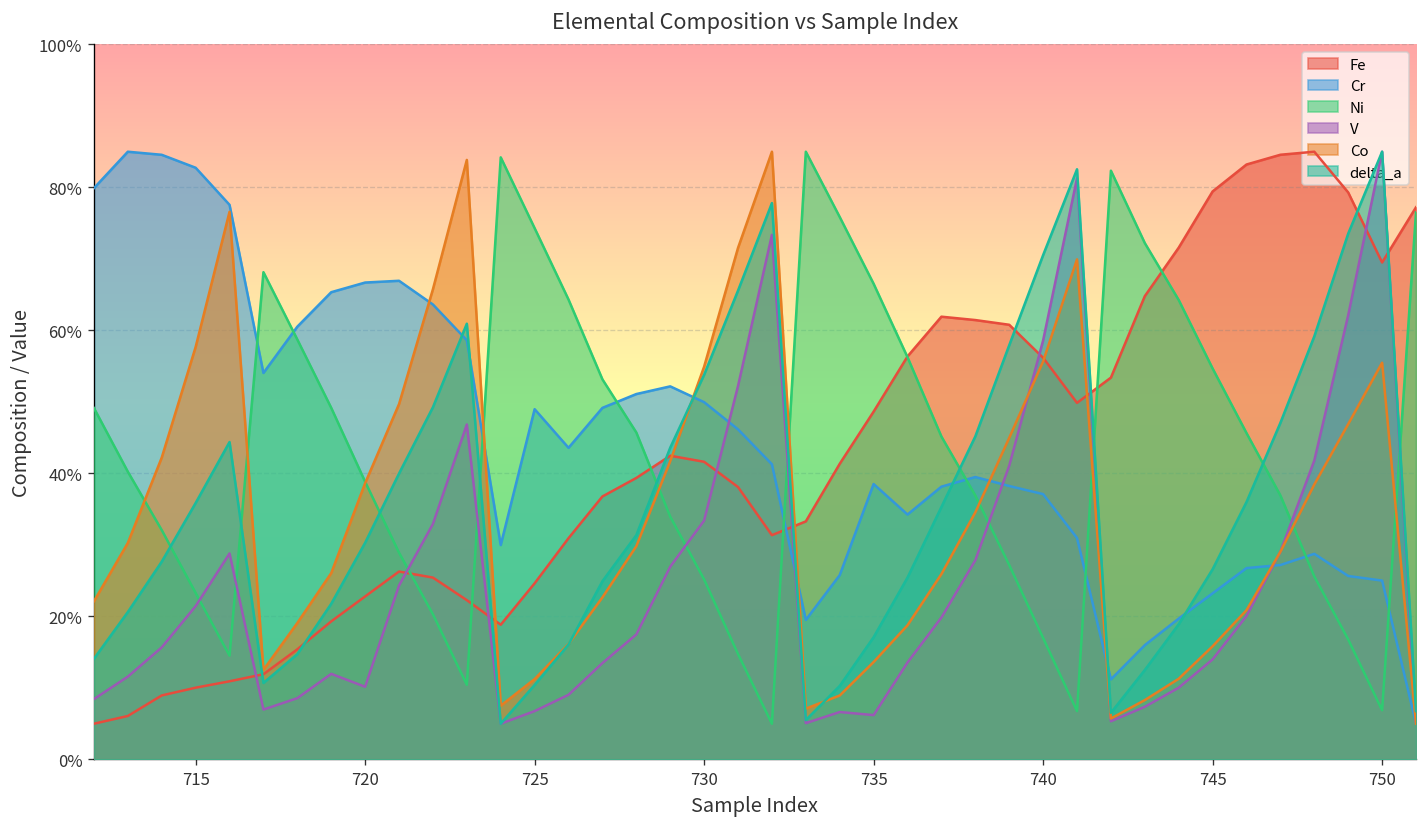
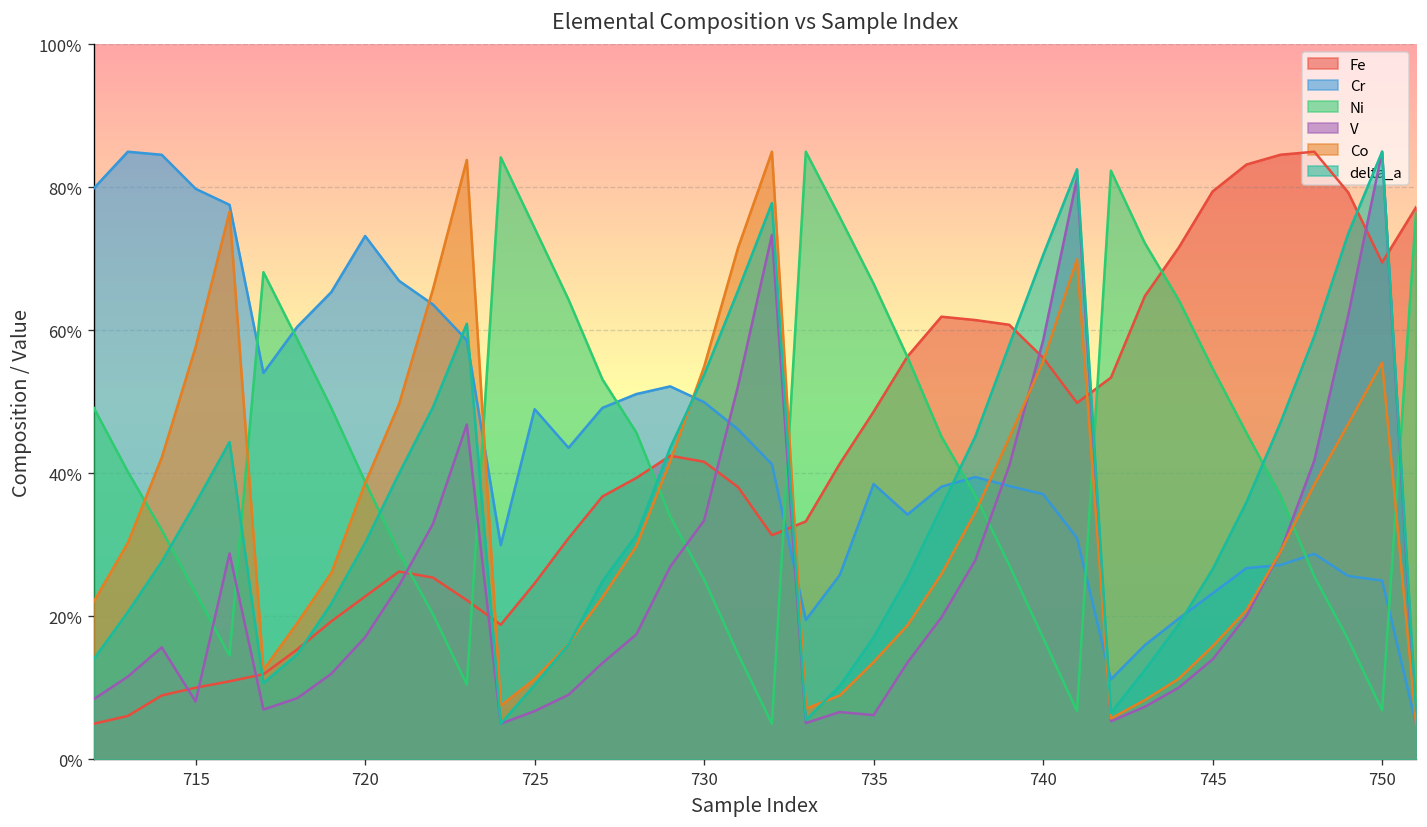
Cr, 715: 83% -> 80%
V, 715: 21% -> 8%
Cr, 720: 67% -> 73%
V, 720: 10% -> 17%
